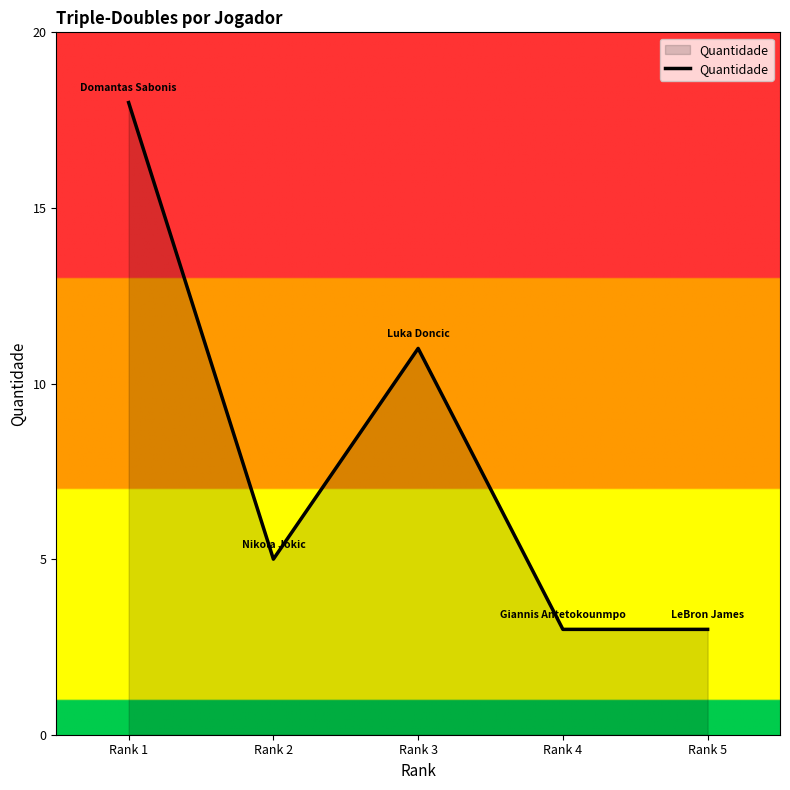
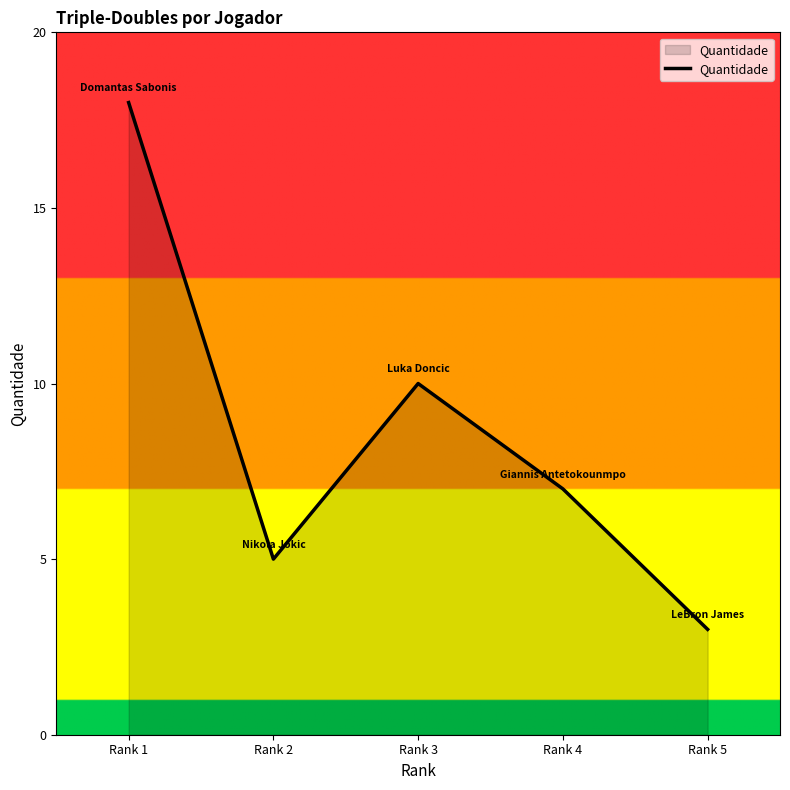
Rank 3: 11 -> 10
Rank 4: 3 -> 7
